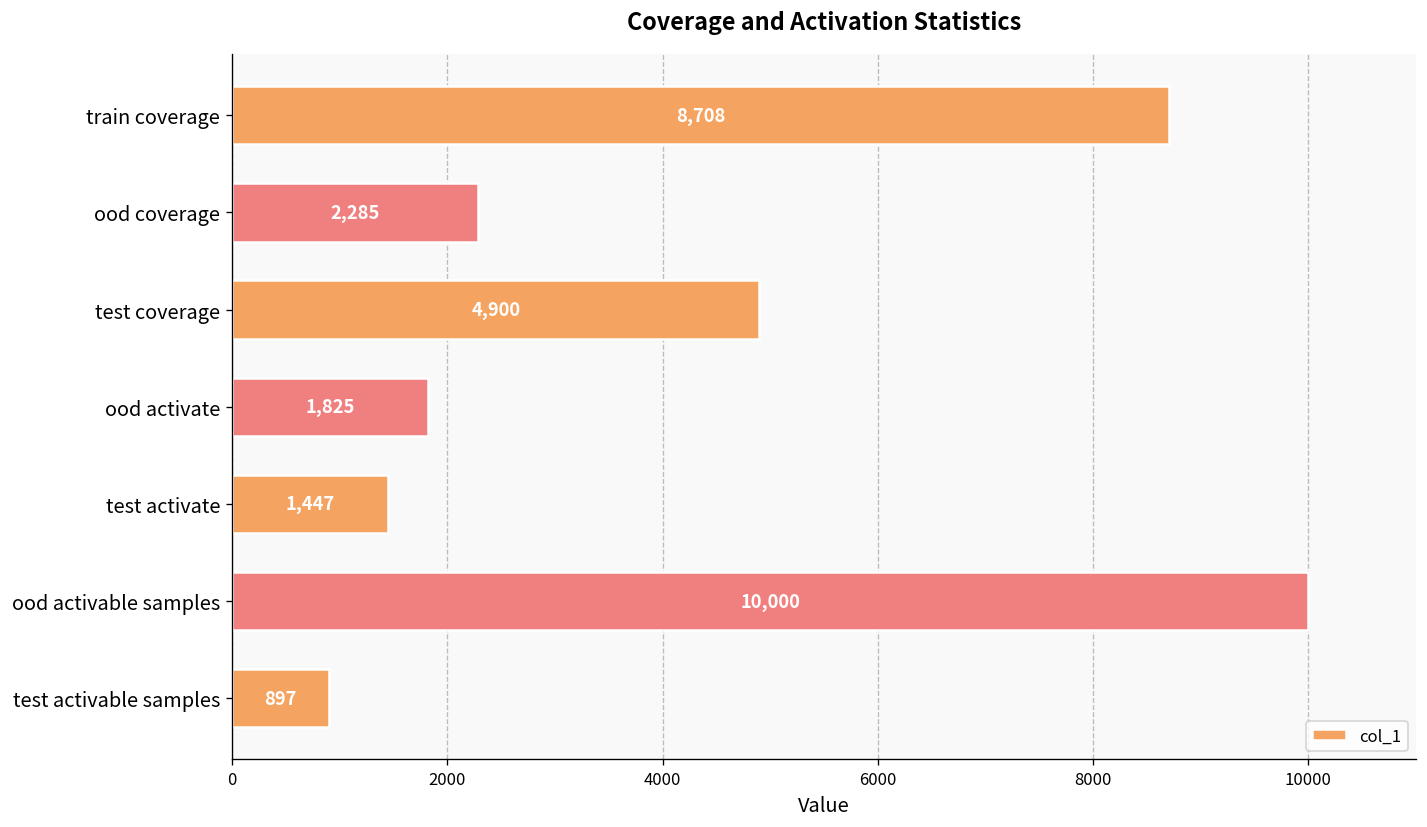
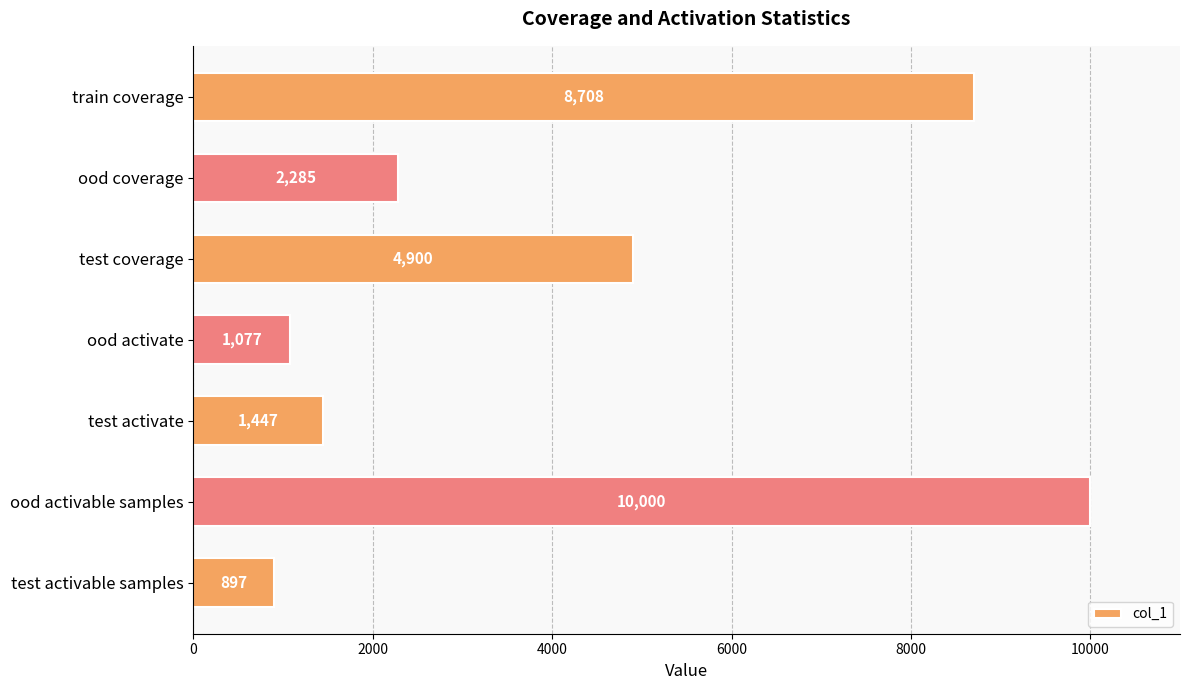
ood activate: 1,825 -> 1,077
